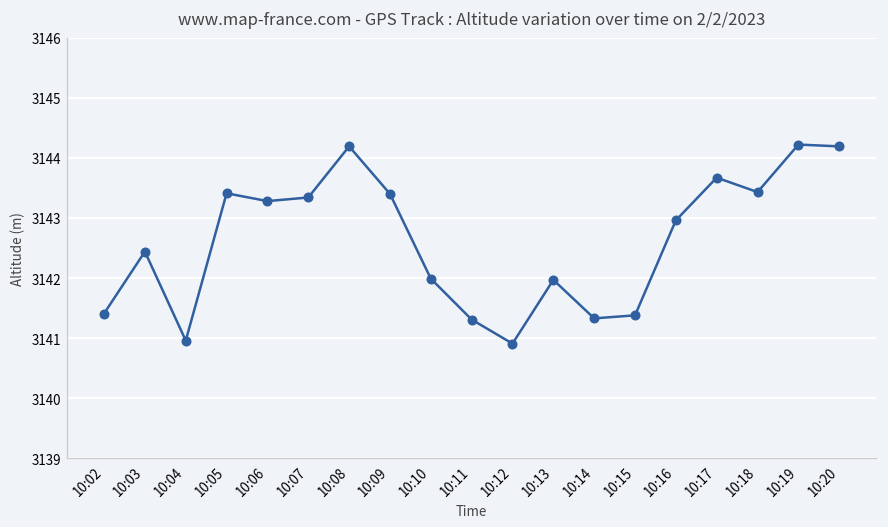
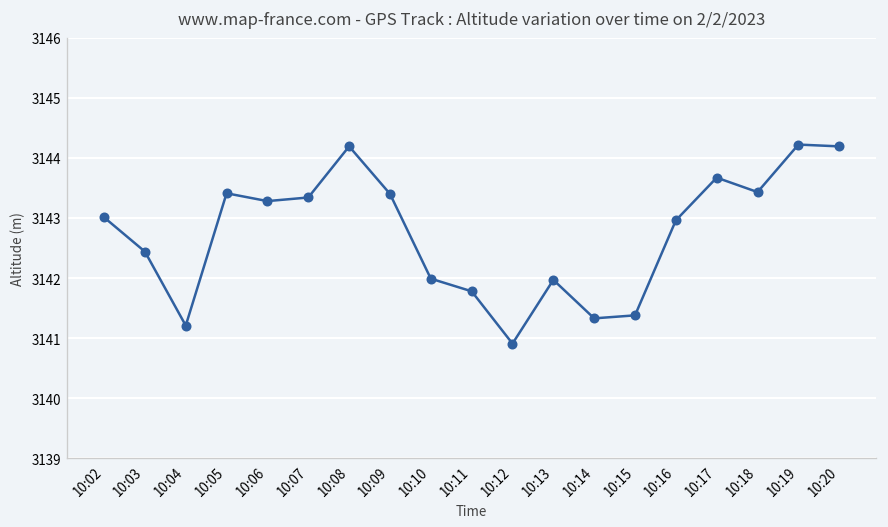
10:02: 3141.4 -> 3143.0
10:04: 3141.0 -> 3141.2
10:11: 3141.3 -> 3141.8
